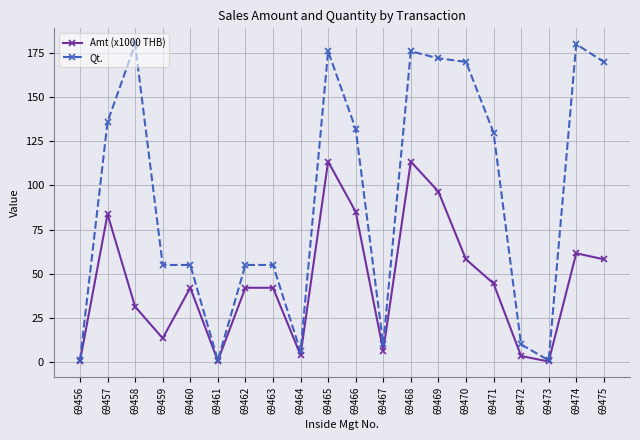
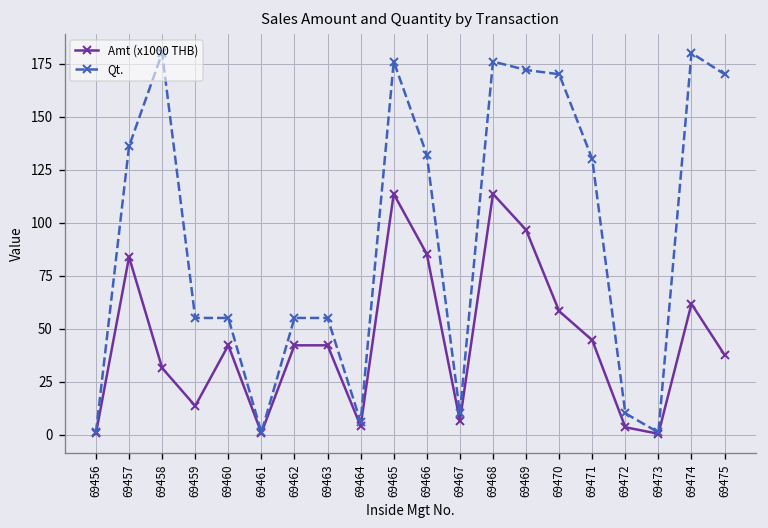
Amt (x1000 THB), 69475: 58 -> 38
